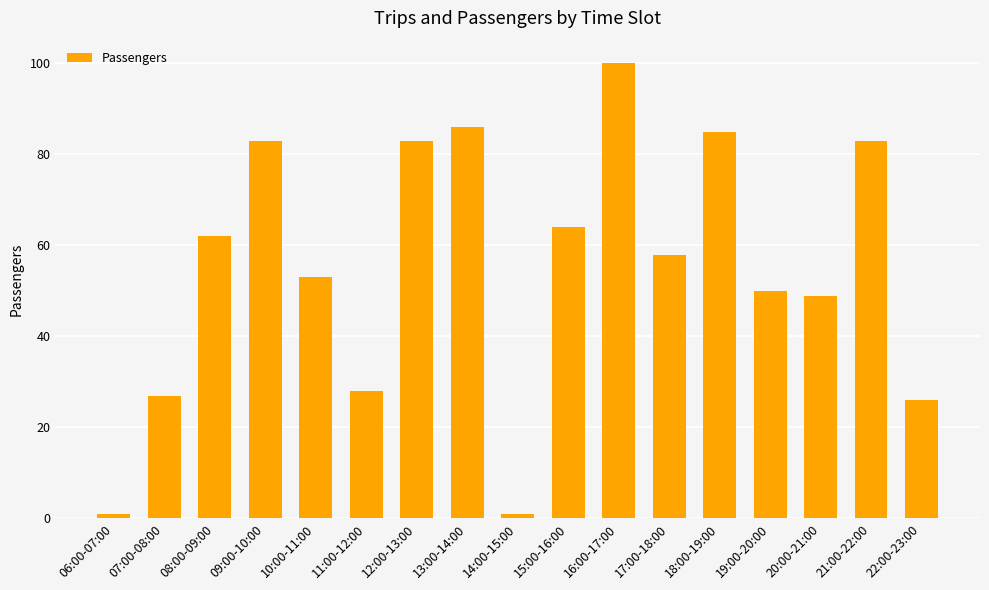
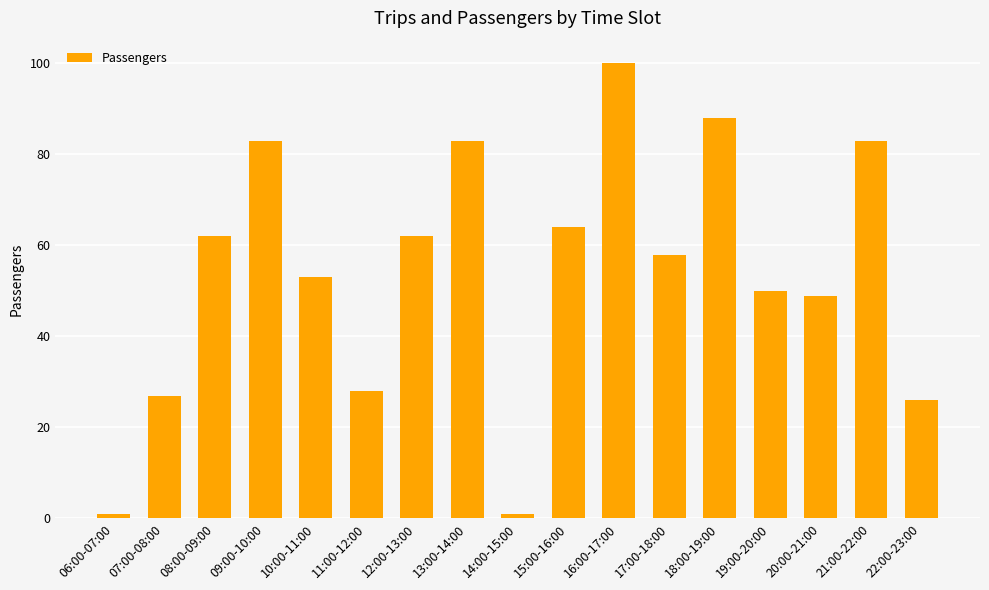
12:00-13:00: 83 -> 62
13:00-14:00: 86 -> 83
18:00-19:00: 85 -> 88
